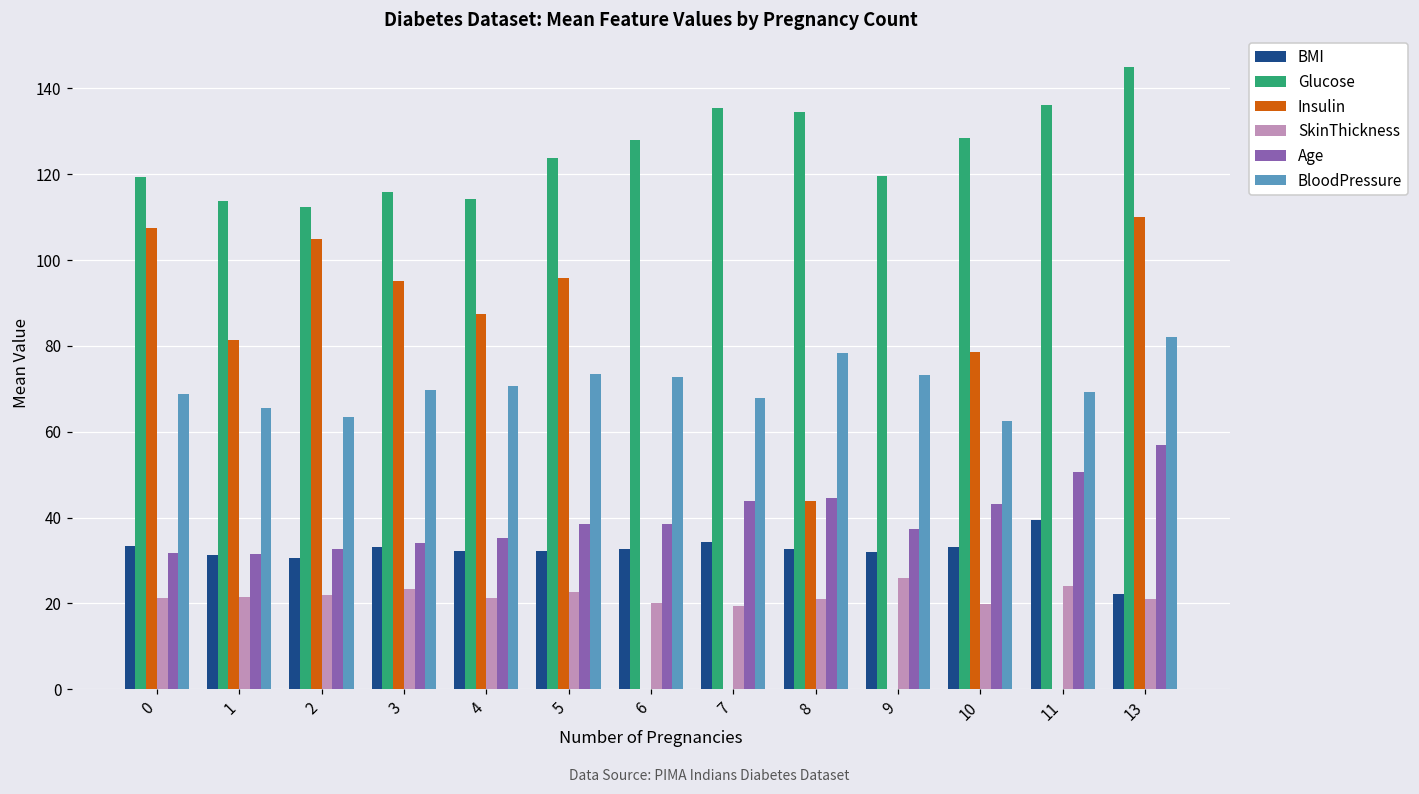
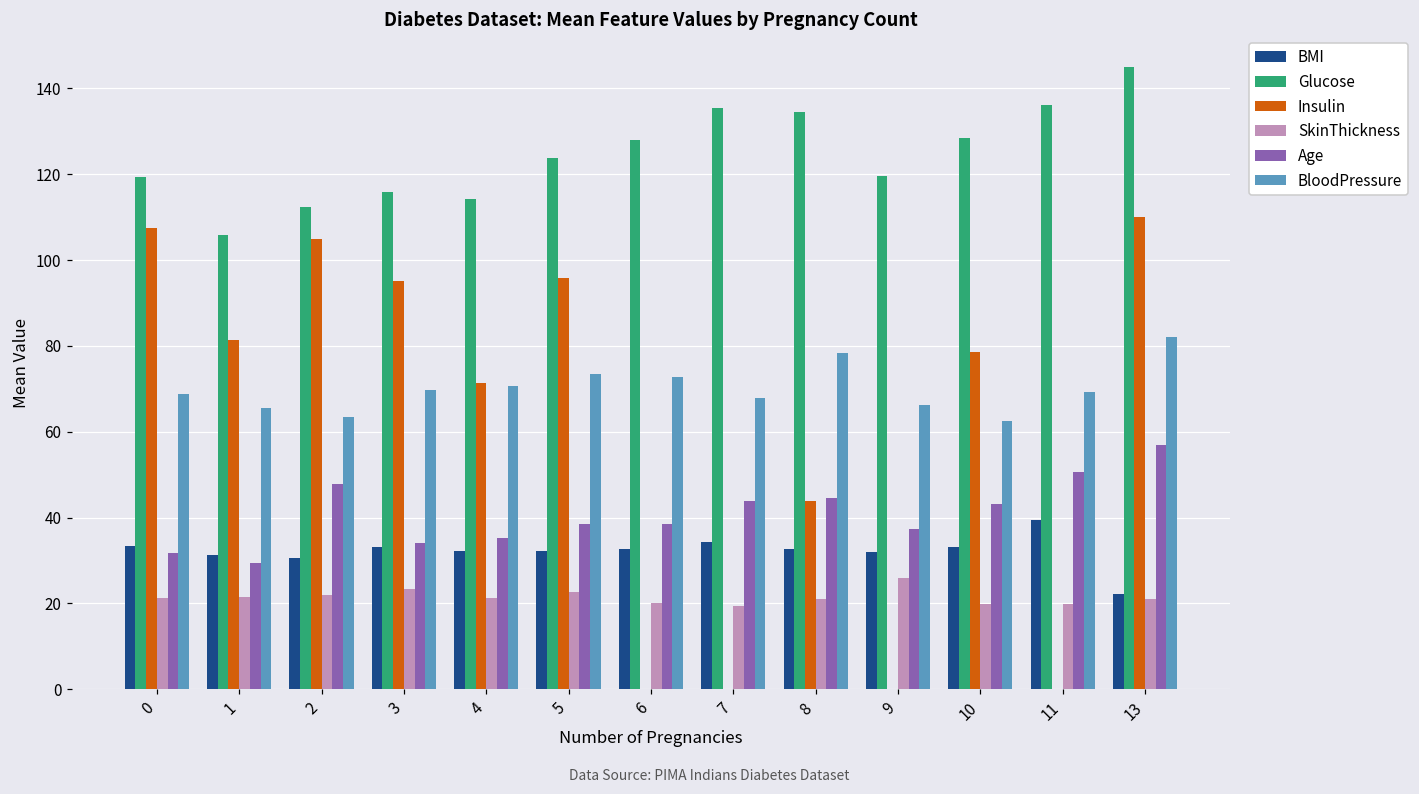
Glucose, 1: 114 -> 106
Age, 1: 32 -> 29
Age, 2: 33 -> 48
Insulin, 4: 87 -> 71
BloodPressure, 9: 73 -> 66
SkinThickness, 11: 24 -> 20
